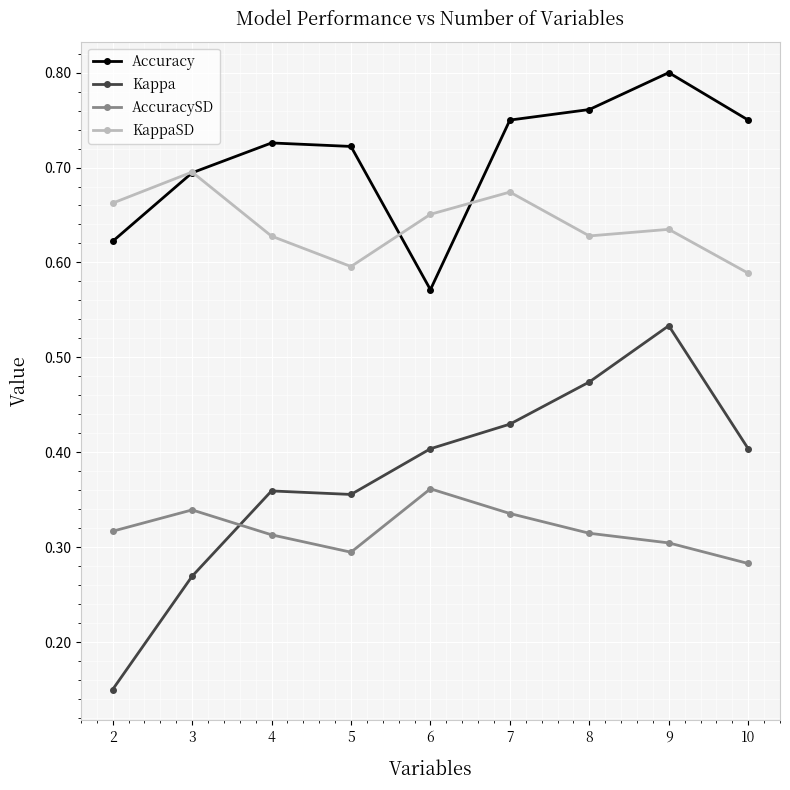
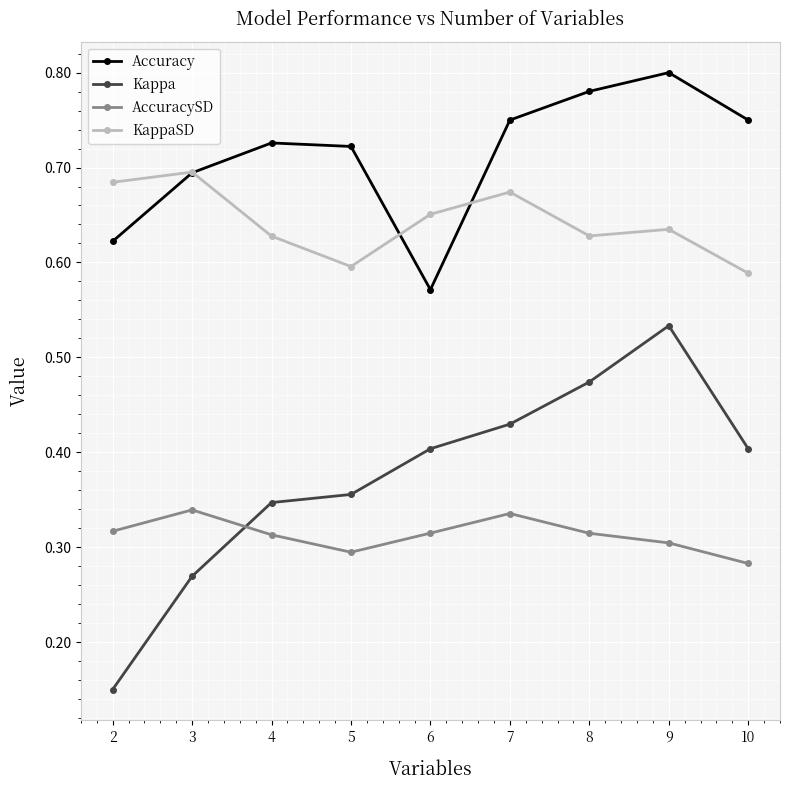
KappaSD, 2: 0.66 -> 0.68
Kappa, 4: 0.36 -> 0.35
AccuracySD, 6: 0.36 -> 0.31
Accuracy, 8: 0.76 -> 0.78
